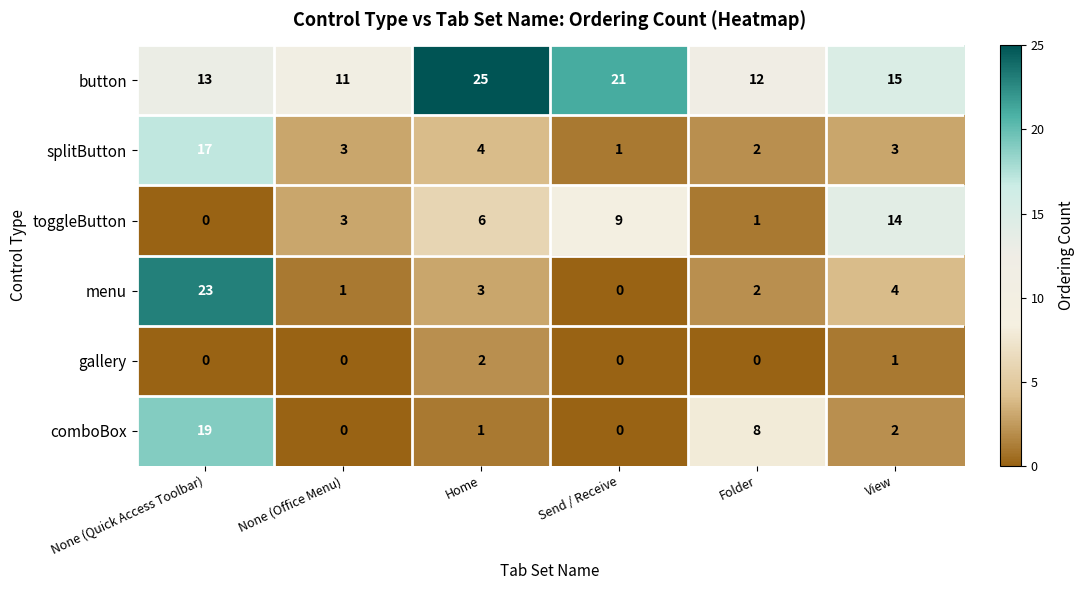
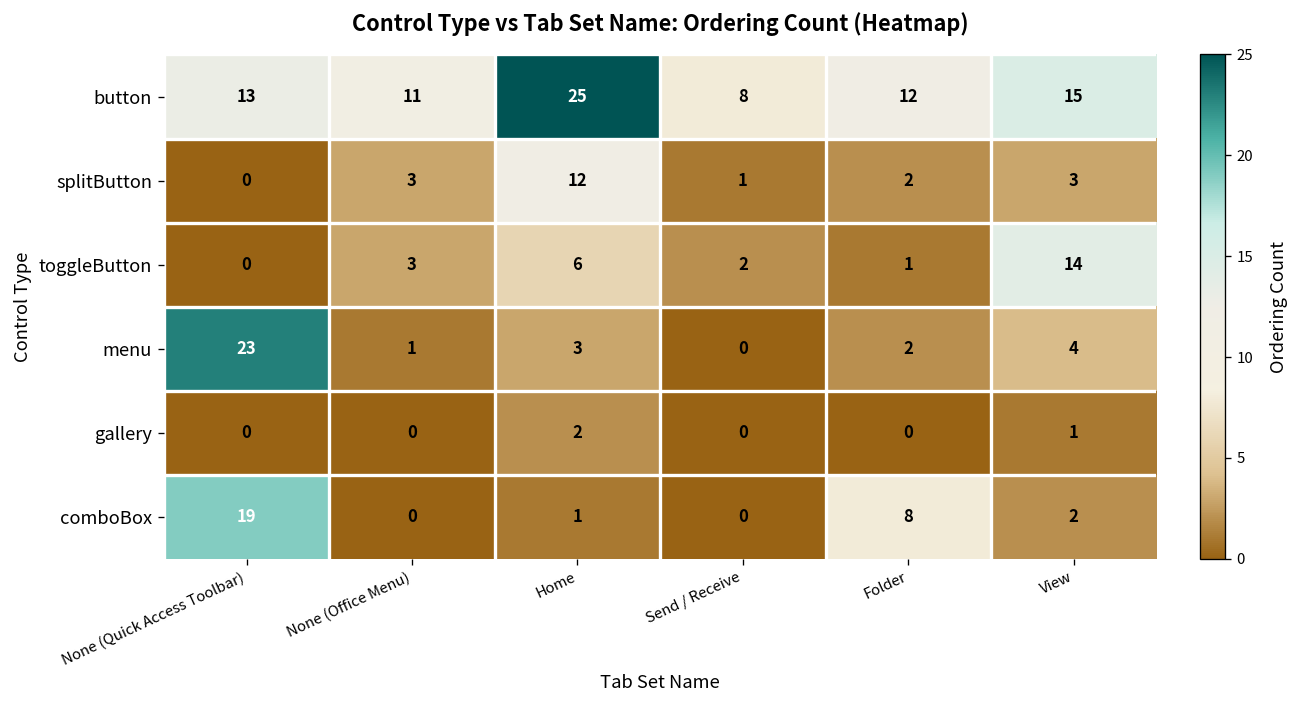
button, Send / Receive: 21 -> 8
splitButton, None (Quick Access Toolbar): 17 -> 0
splitButton, Home: 4 -> 12
toggleButton, Send / Receive: 9 -> 2
